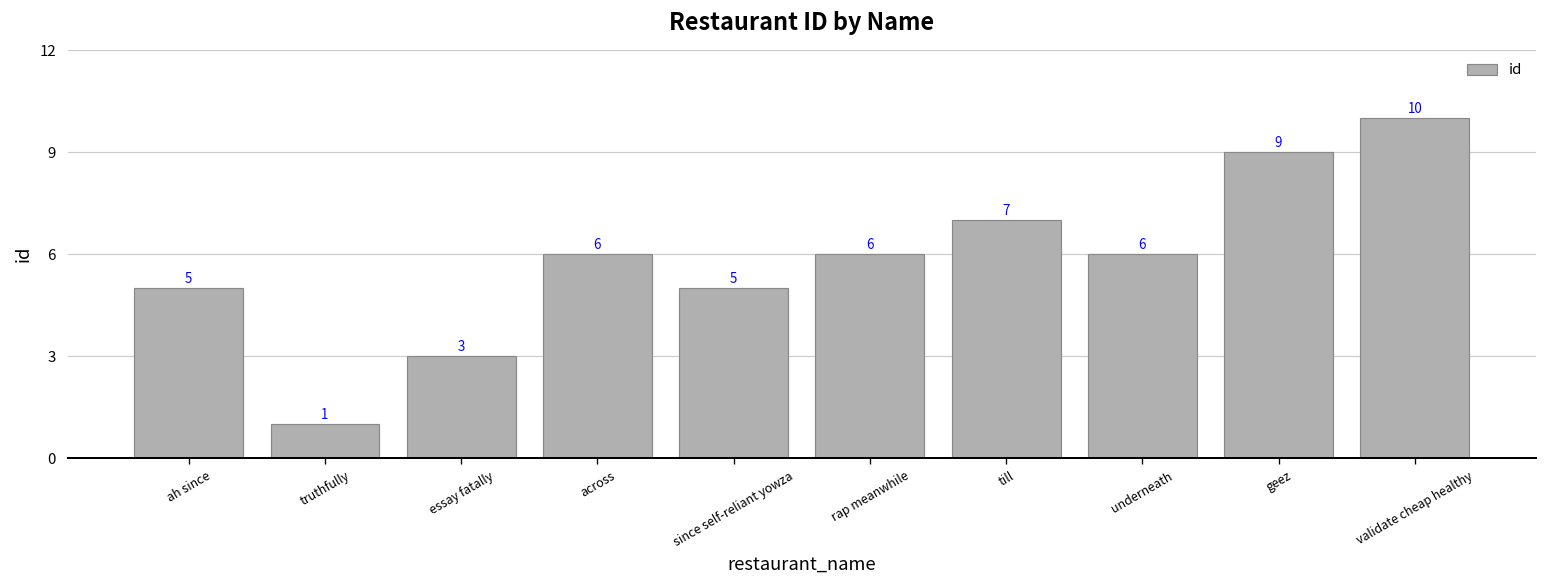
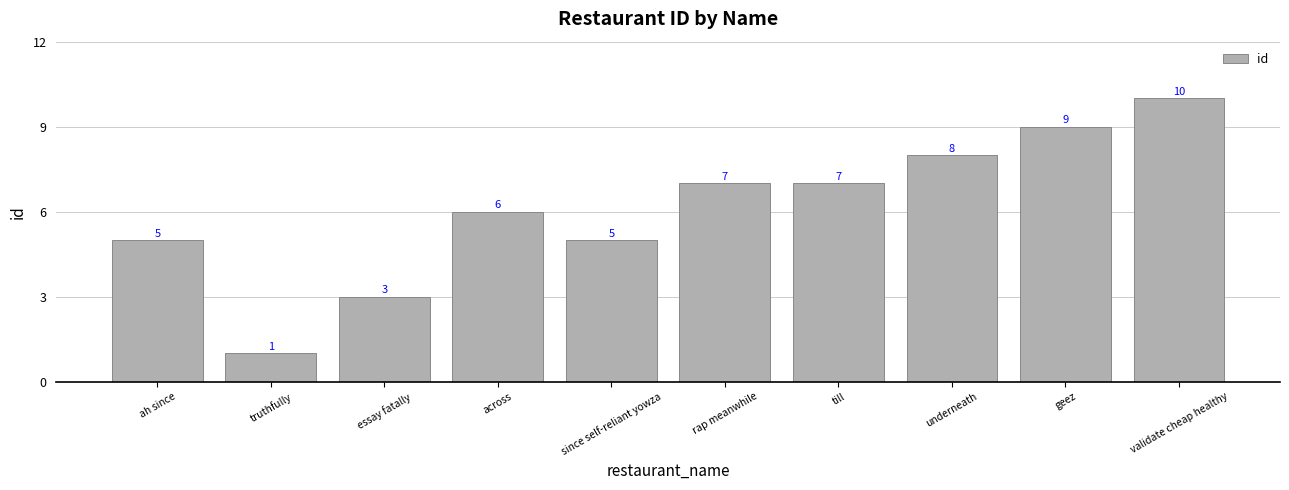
rap meanwhile: 6 -> 7
underneath: 6 -> 8
